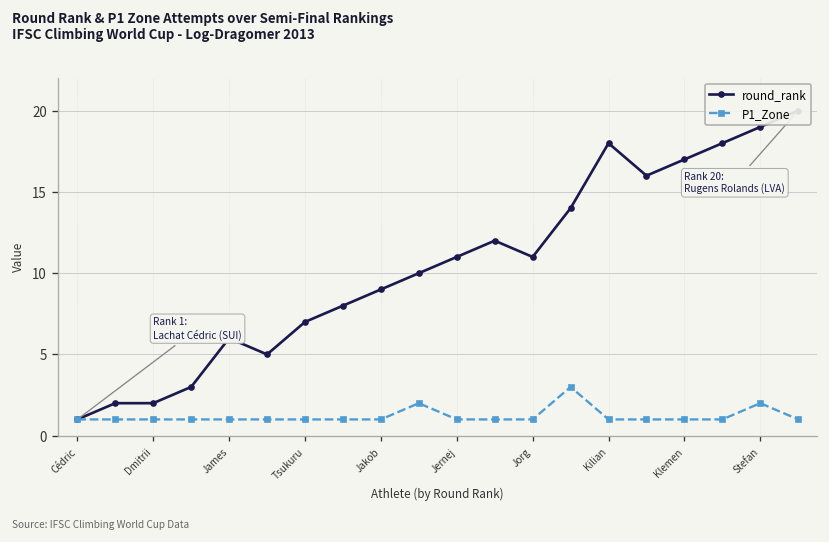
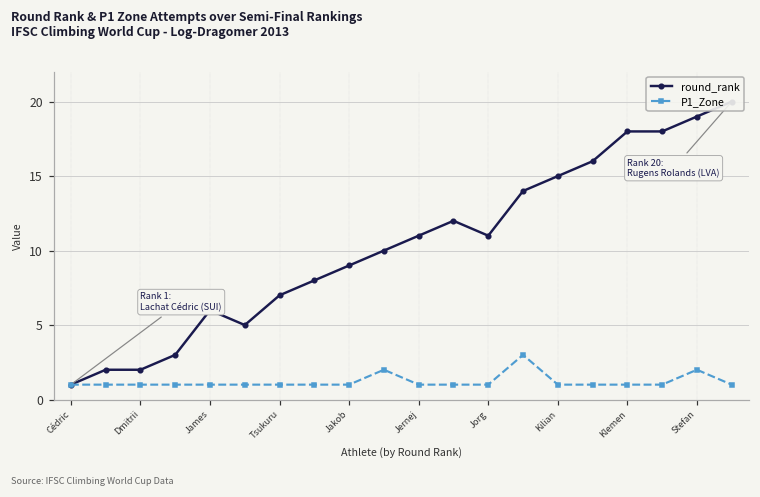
round_rank, Kilian: 18 -> 15
round_rank, Klemen: 17 -> 18
